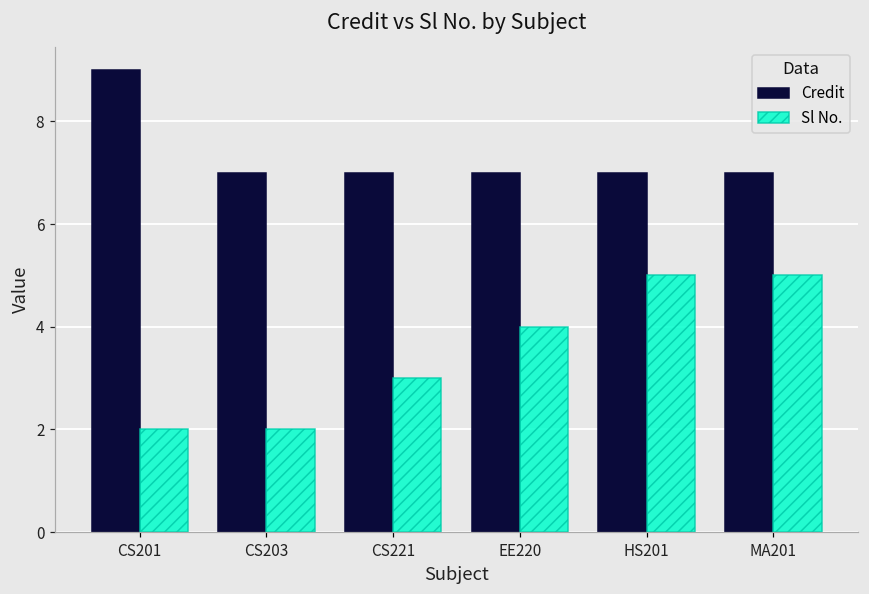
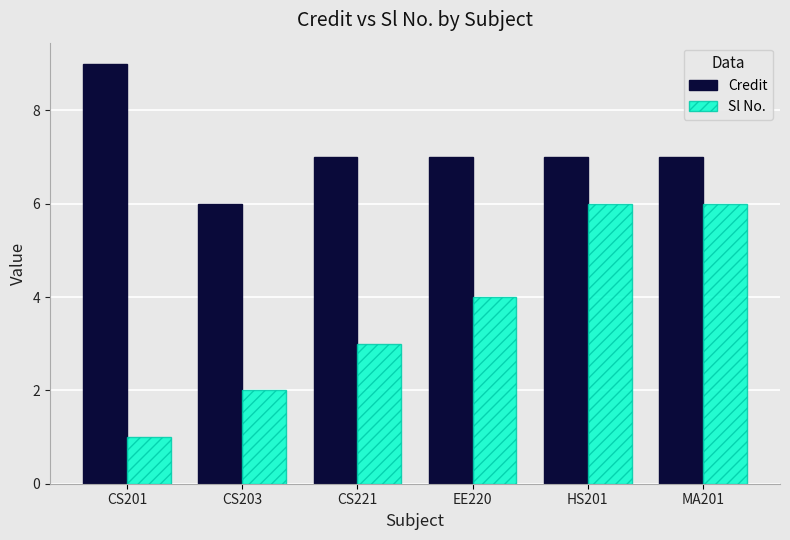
Sl No., CS201: 2 -> 1
Credit, CS203: 7 -> 6
Sl No., HS201: 5 -> 6
Sl No., MA201: 5 -> 6
